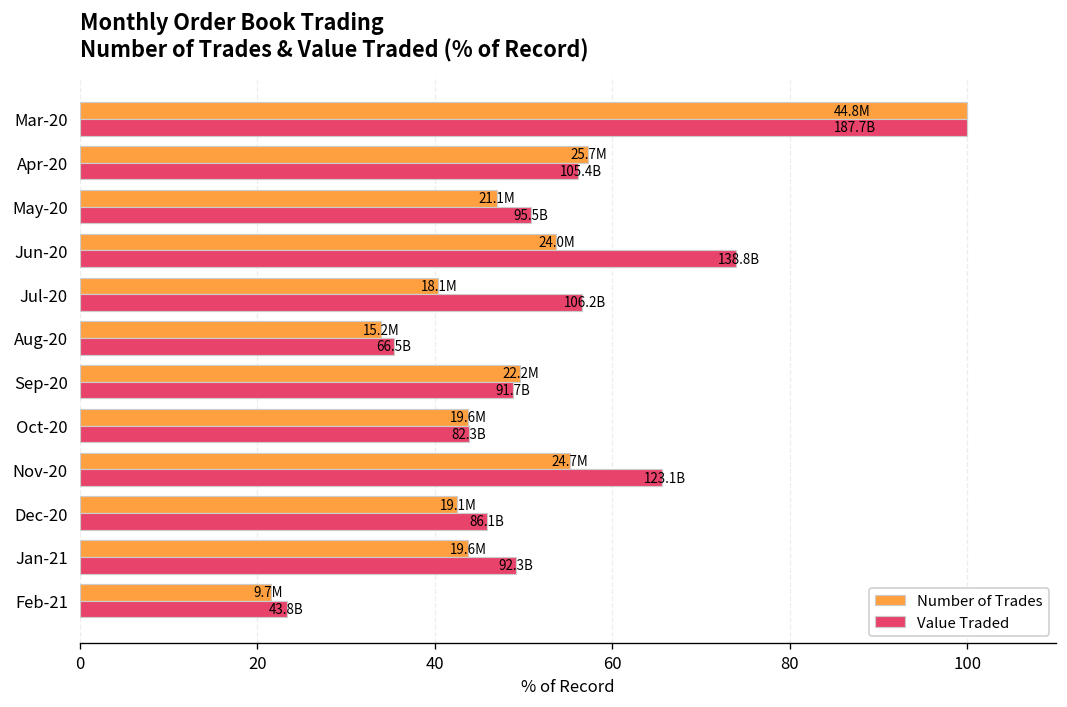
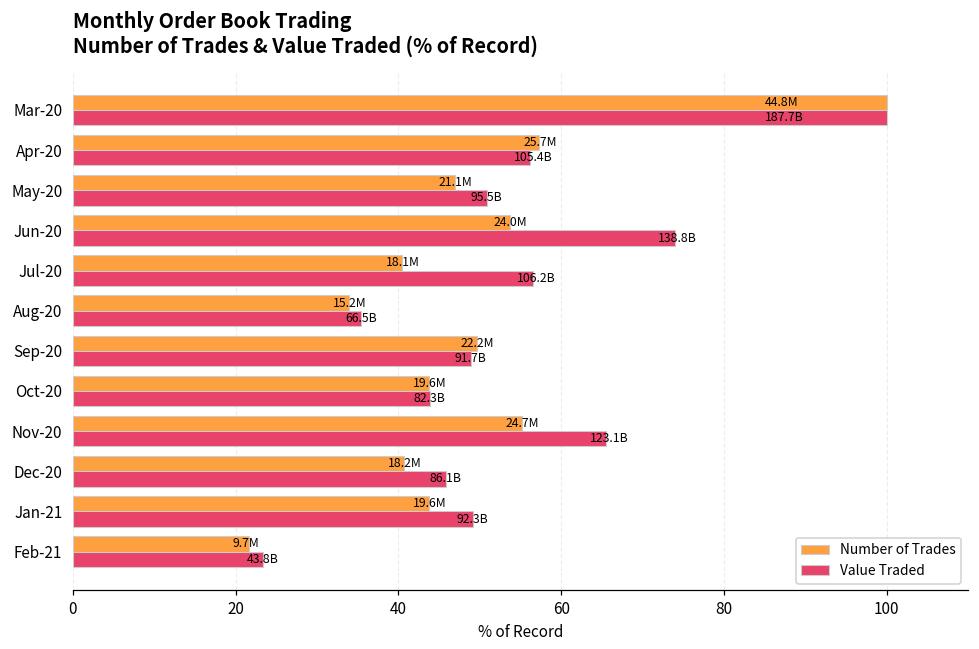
Number of Trades, Dec-20: 19.1M -> 18.2M
